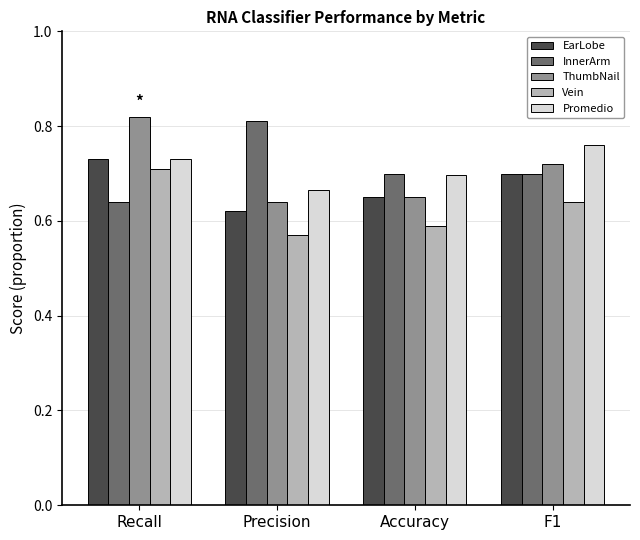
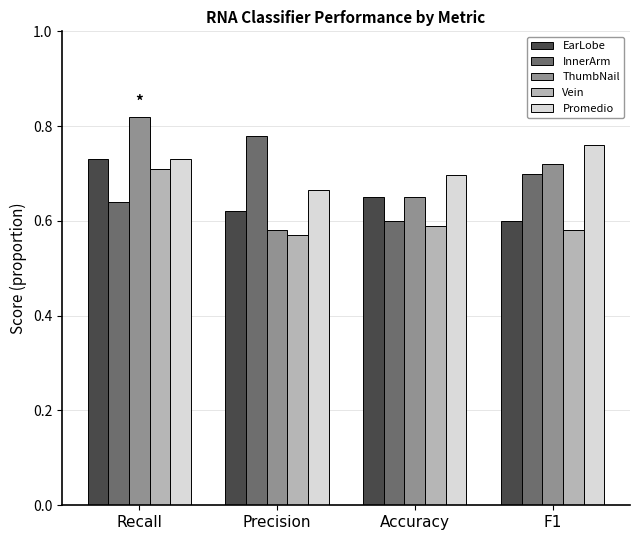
InnerArm, Precision: 0.81 -> 0.78
ThumbNail, Precision: 0.64 -> 0.58
InnerArm, Accuracy: 0.7 -> 0.6
EarLobe, F1: 0.7 -> 0.6
Vein, F1: 0.64 -> 0.58
